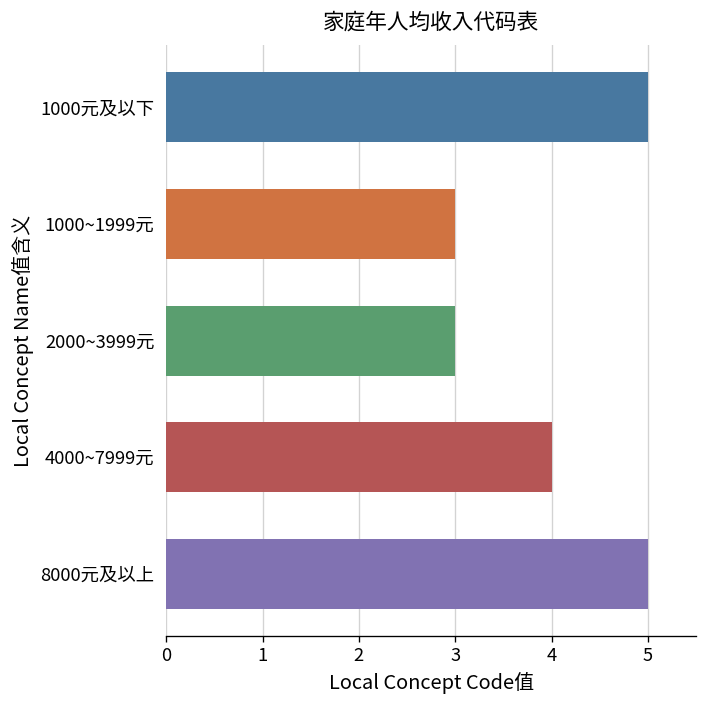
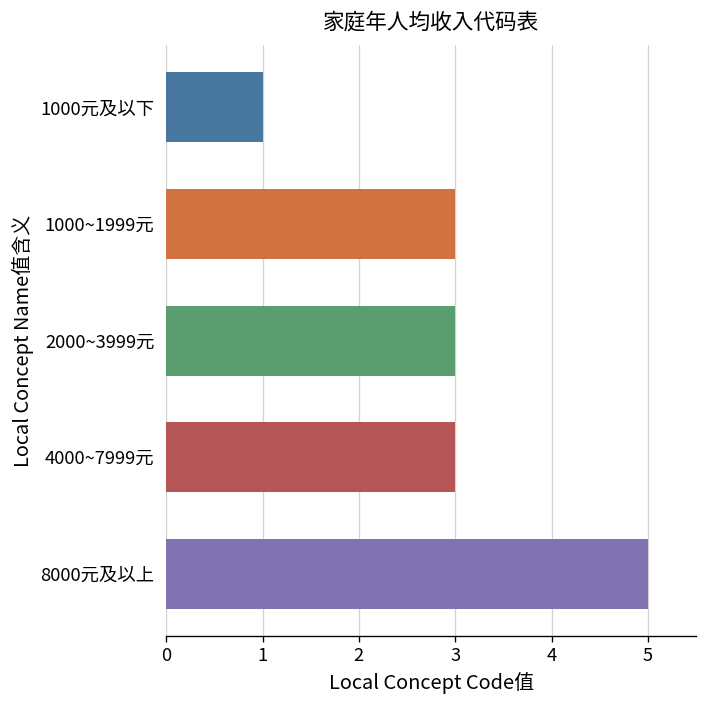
1000元及以下: 5 -> 1
4000~7999元: 4 -> 3
